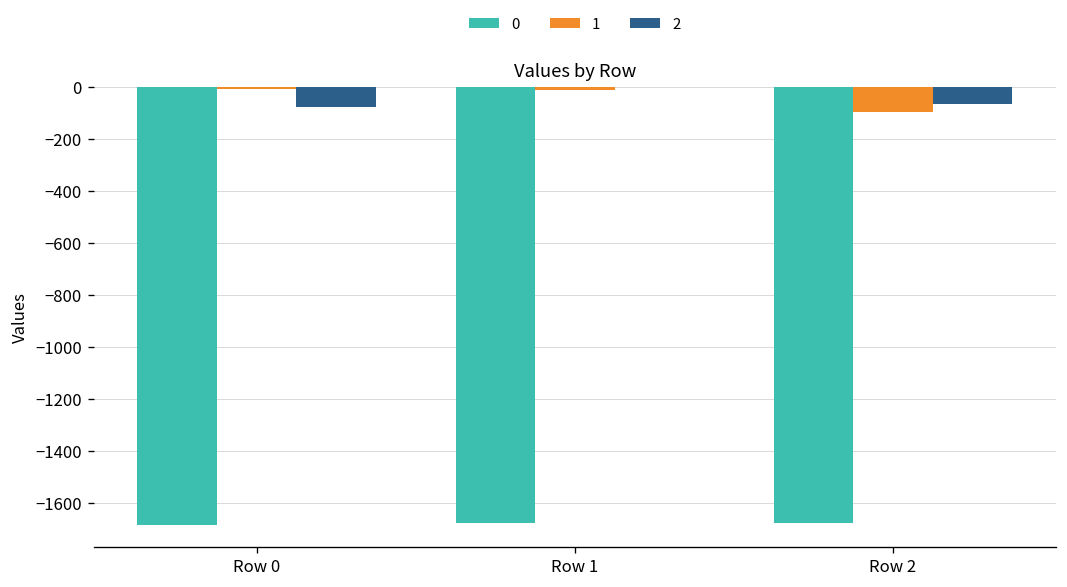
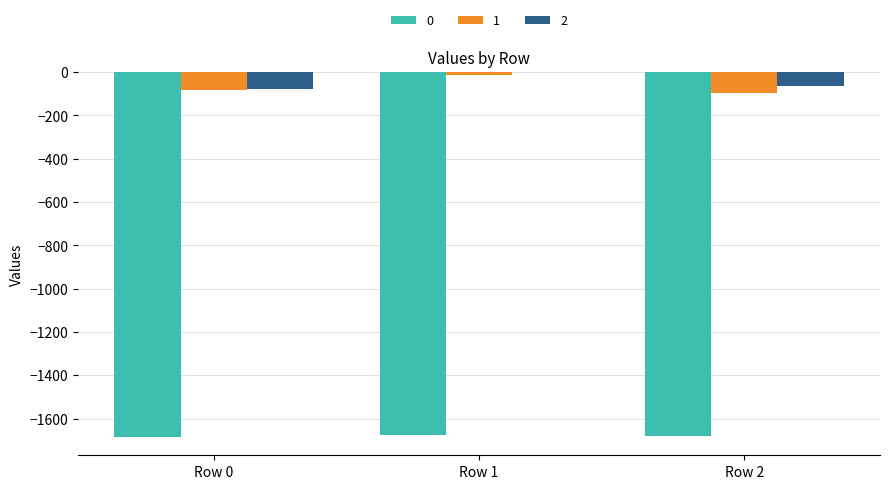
1, Row 0: -10 -> -80
